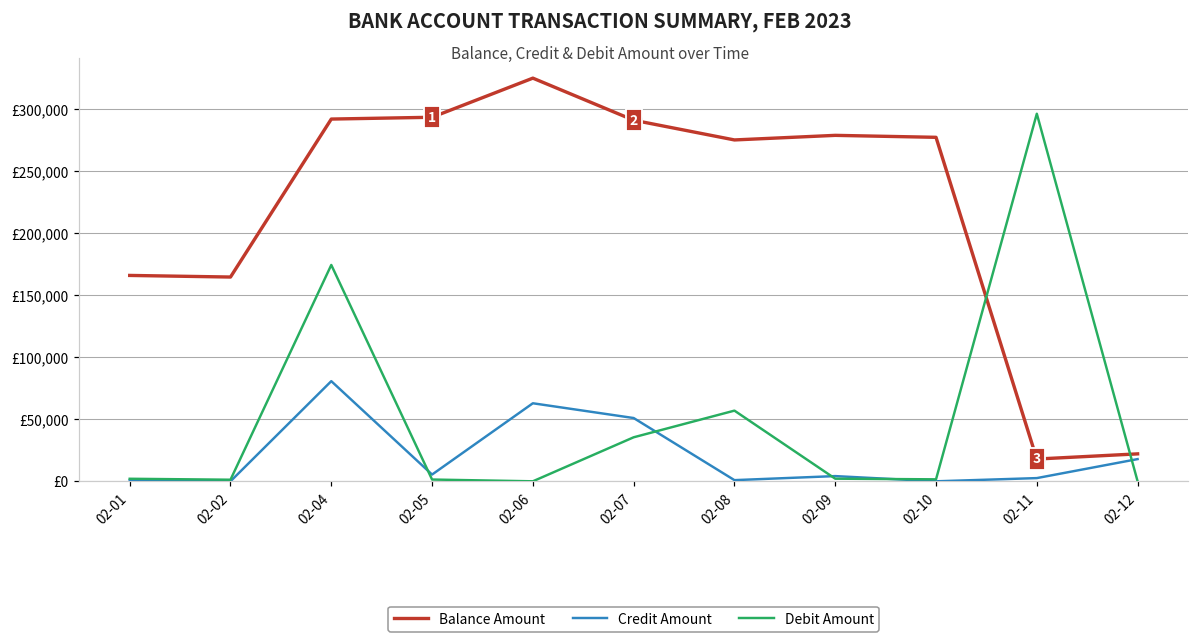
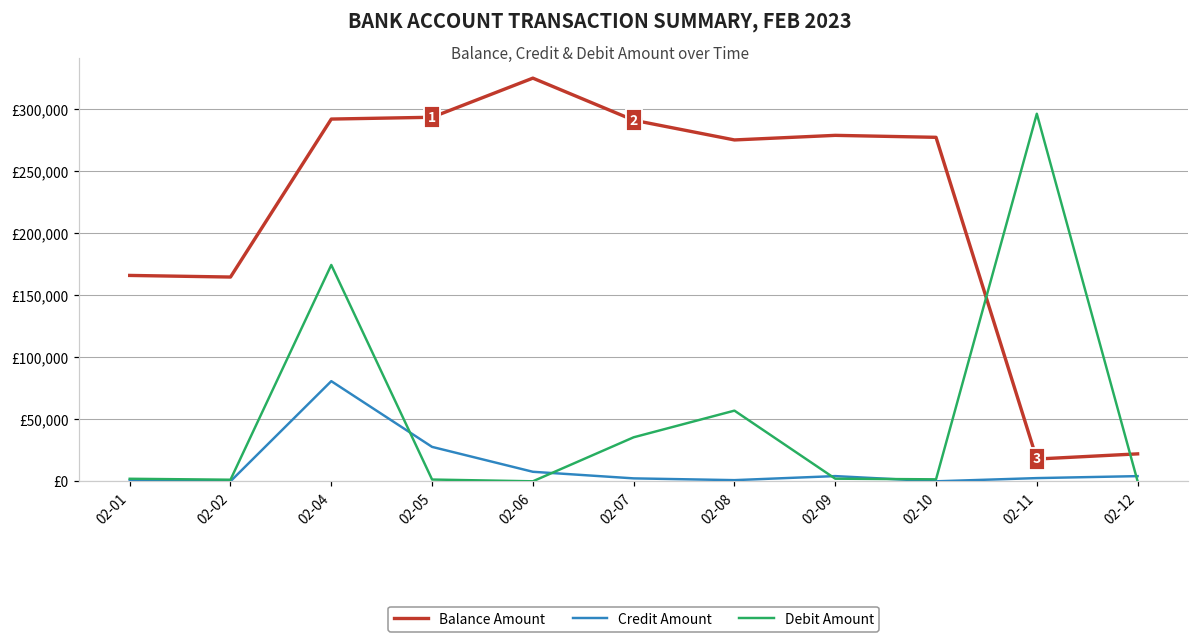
Credit Amount, 02-05: £5,000 -> £28,000
Credit Amount, 02-06: £63,000 -> £8,000
Credit Amount, 02-07: £51,000 -> £2,000
Credit Amount, 02-12: £18,000 -> £4,000
